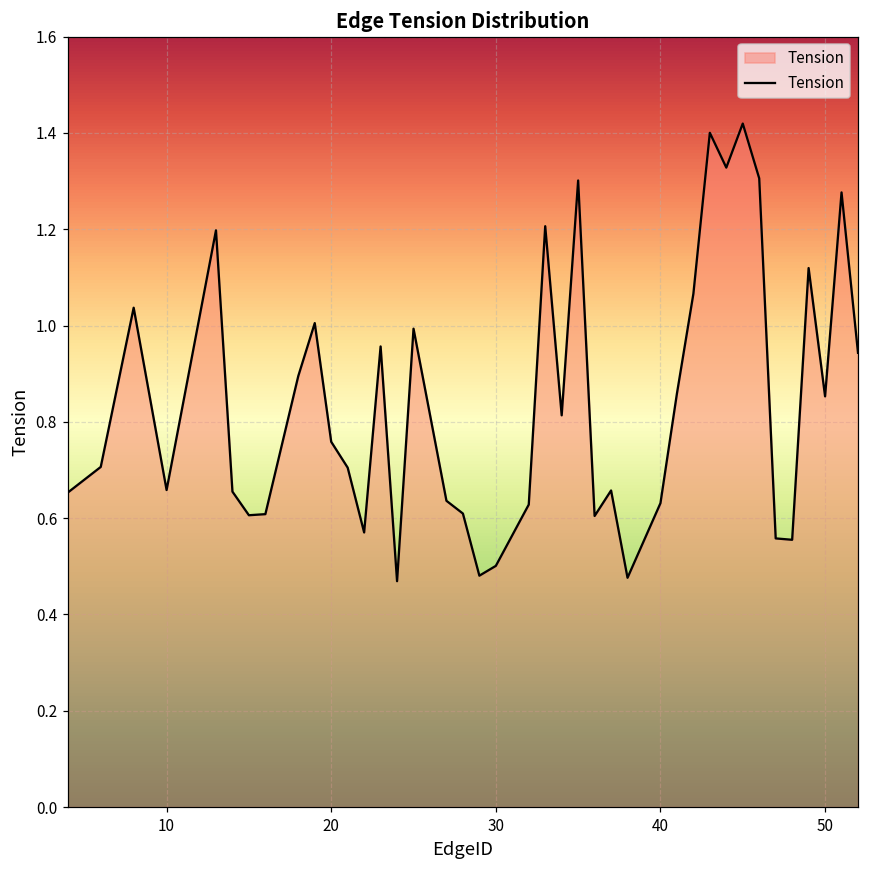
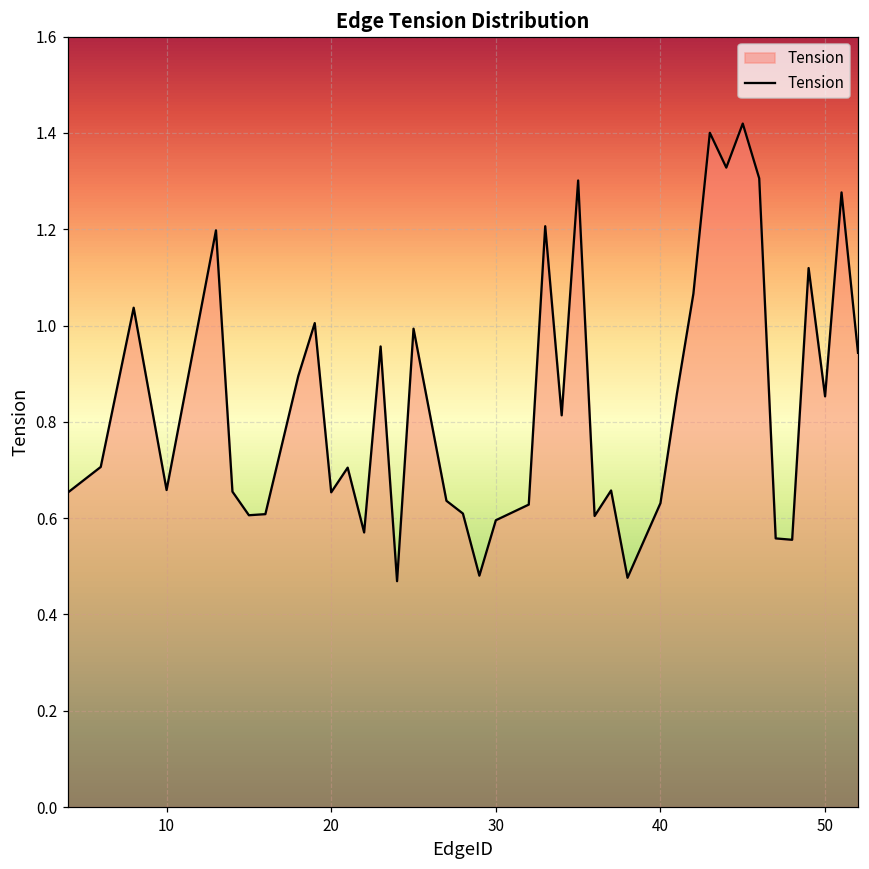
20: 0.76 -> 0.65
30: 0.50 -> 0.60
